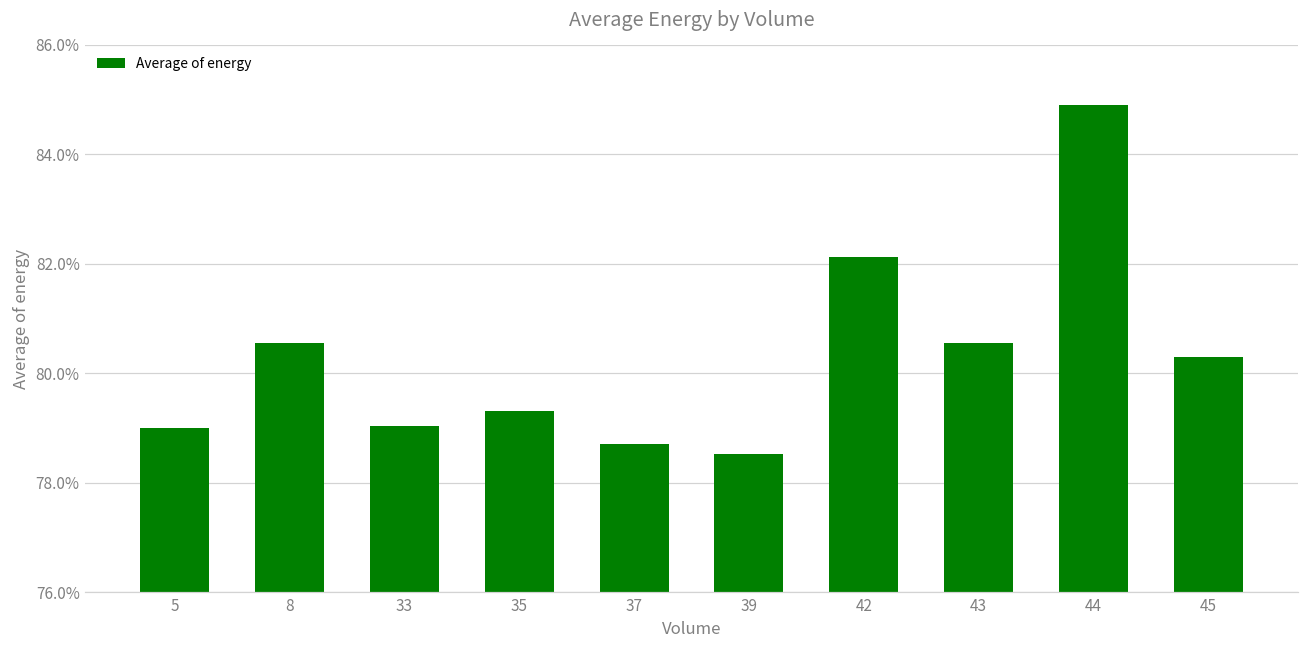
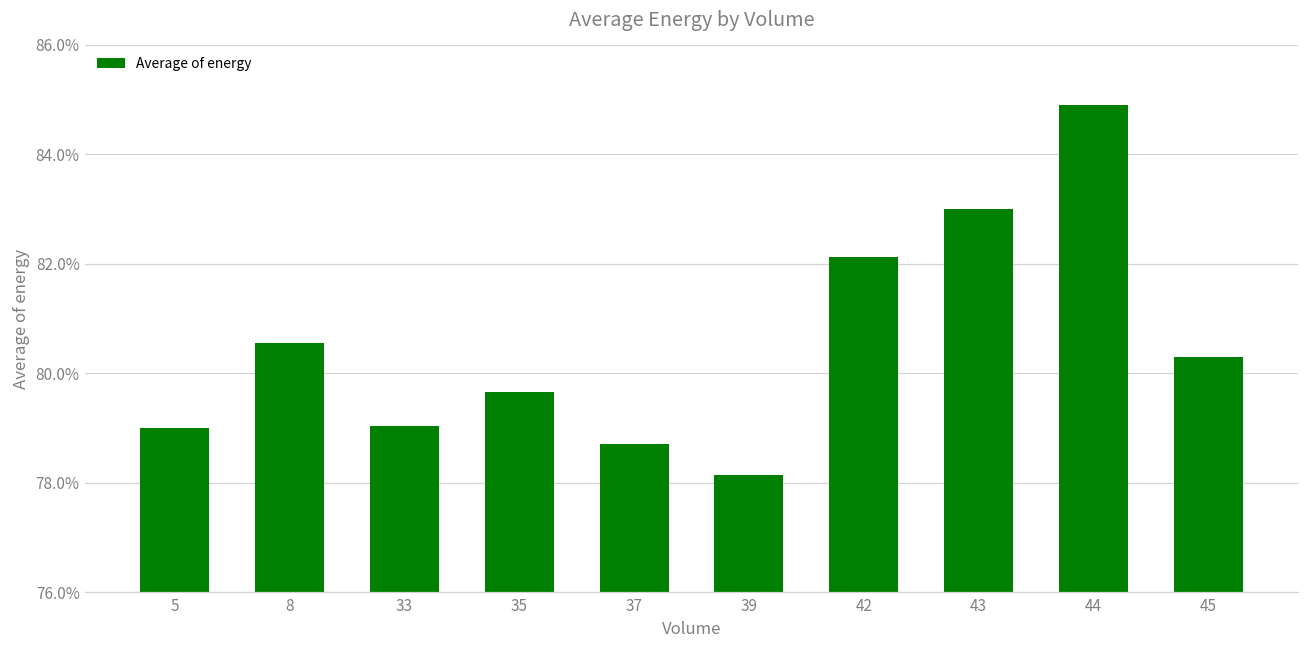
35: 79.3% -> 79.7%
39: 78.5% -> 78.1%
43: 80.6% -> 83.0%
